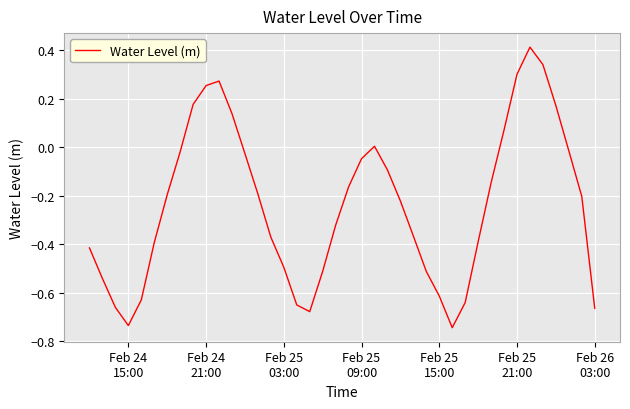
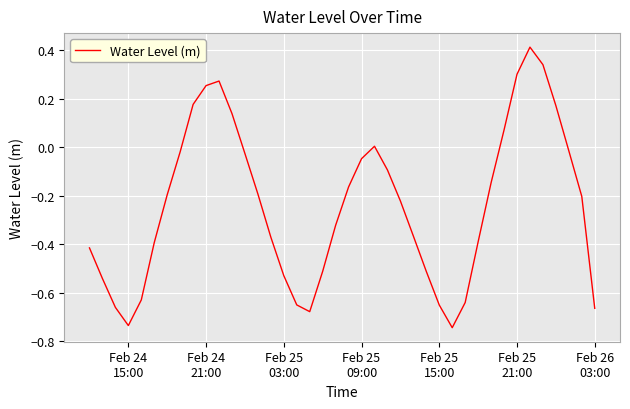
Feb 25 03:00: -0.50 -> -0.53
Feb 25 15:00: -0.61 -> -0.65
